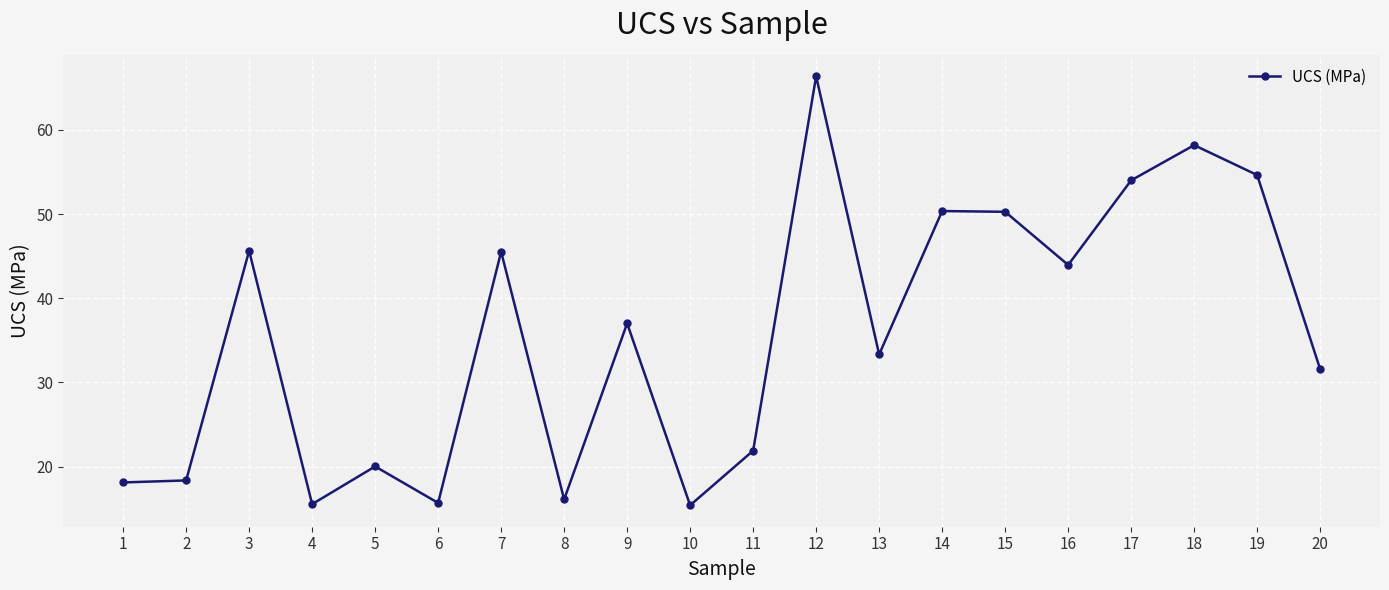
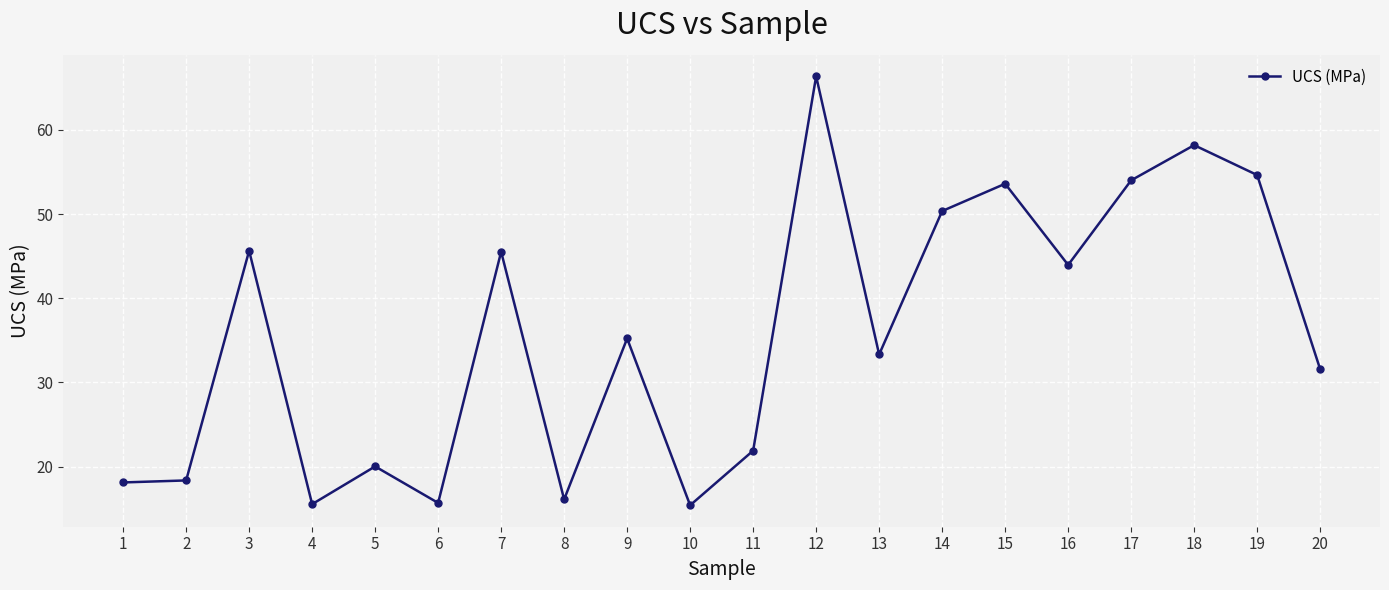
9: 37 -> 35
15: 50 -> 54
